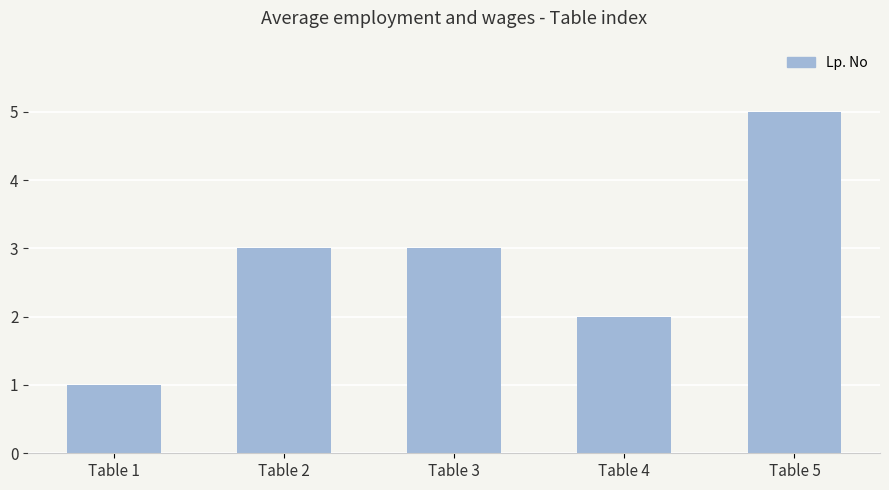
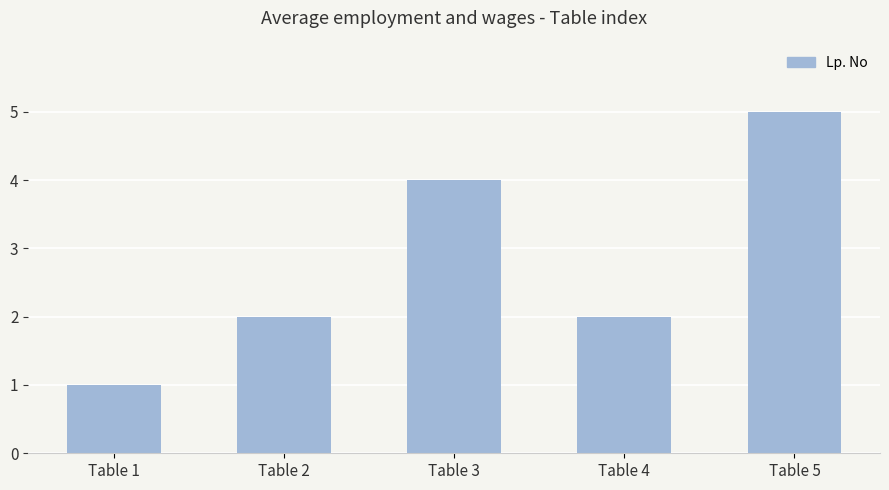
Table 2: 3 -> 2
Table 3: 3 -> 4
